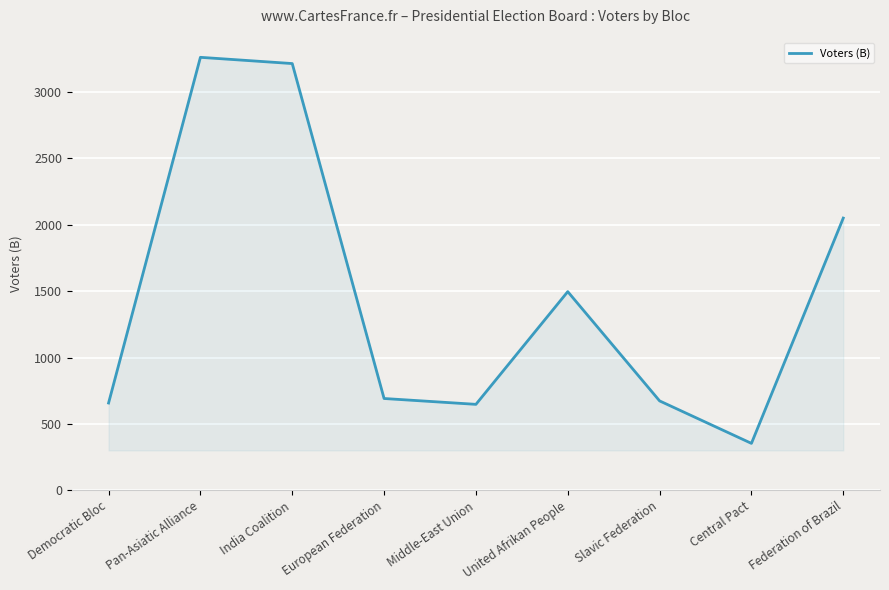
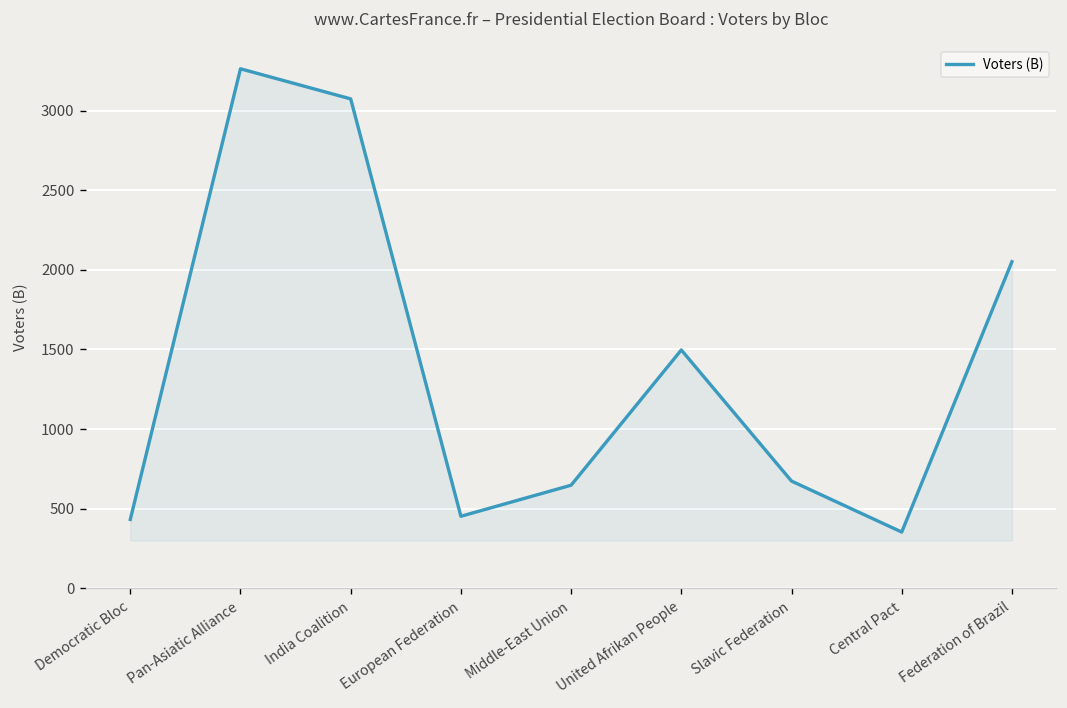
Democratic Bloc: 660 -> 430
India Coalition: 3220 -> 3070
European Federation: 690 -> 450
